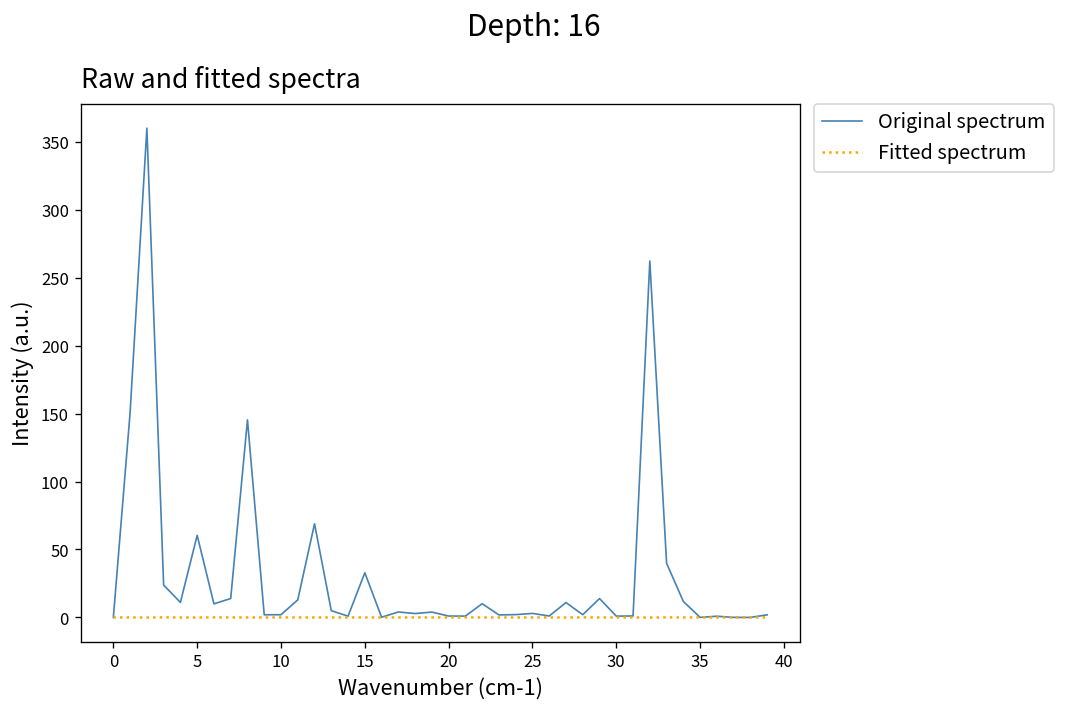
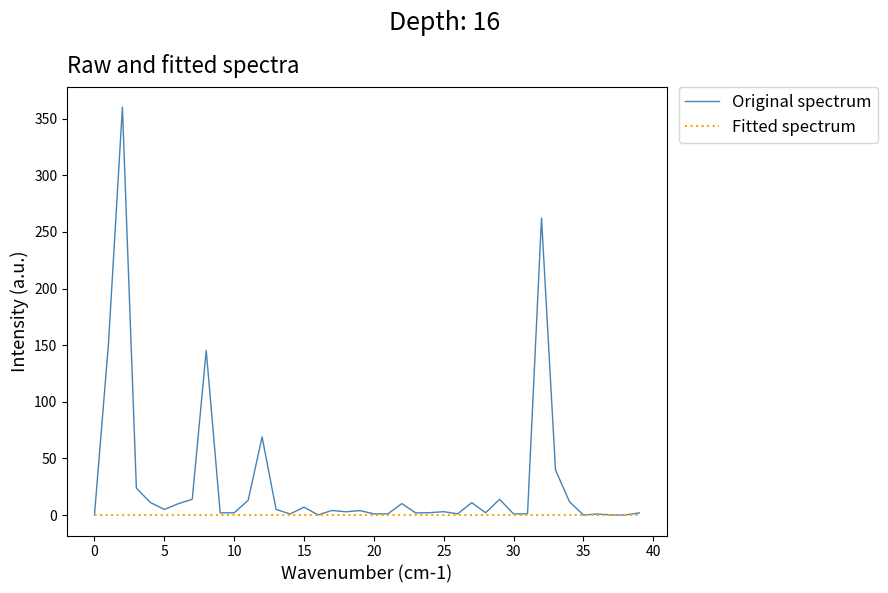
Original spectrum, 5: 60 -> 5
Original spectrum, 15: 33 -> 7
